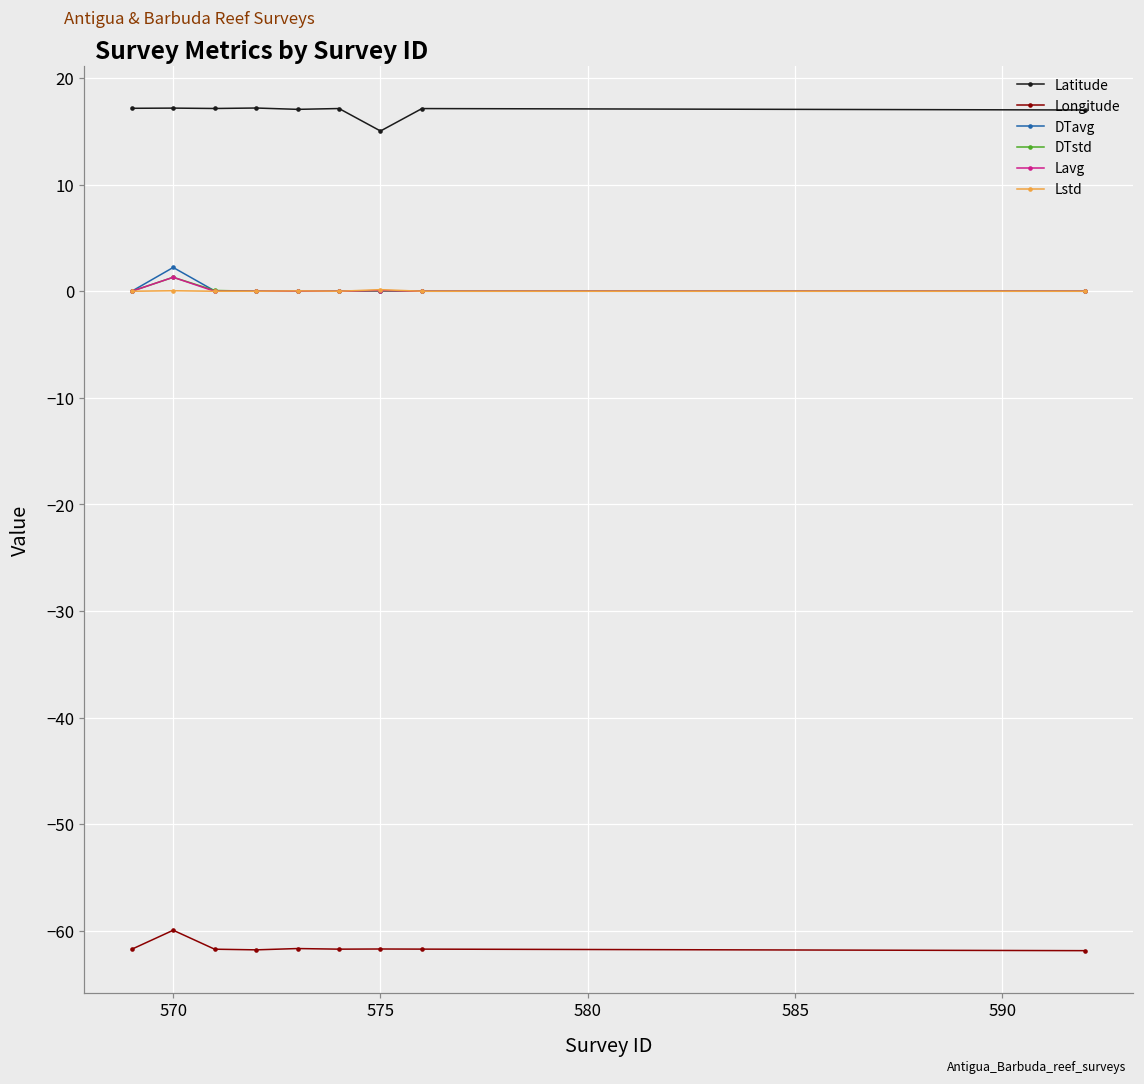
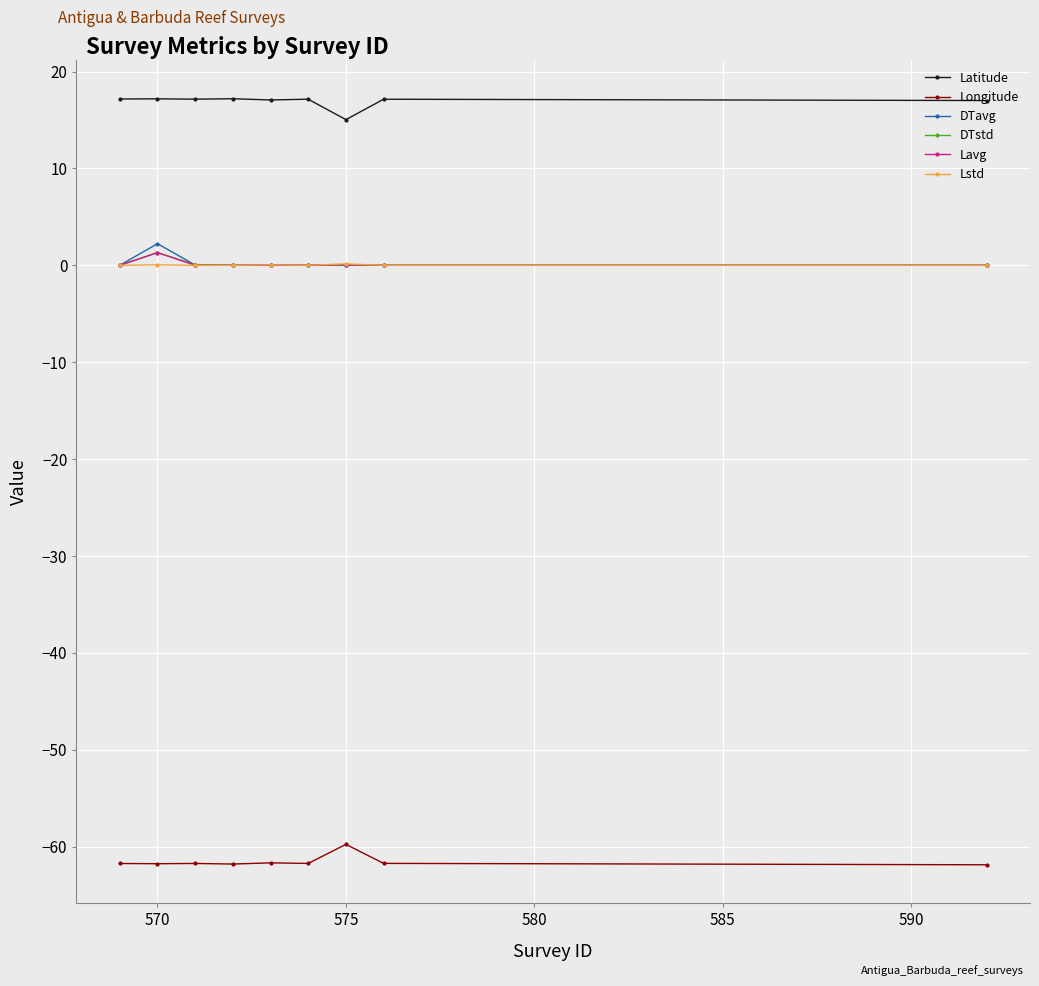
Longitude, 570: -60 -> -62
Longitude, 575: -62 -> -60
